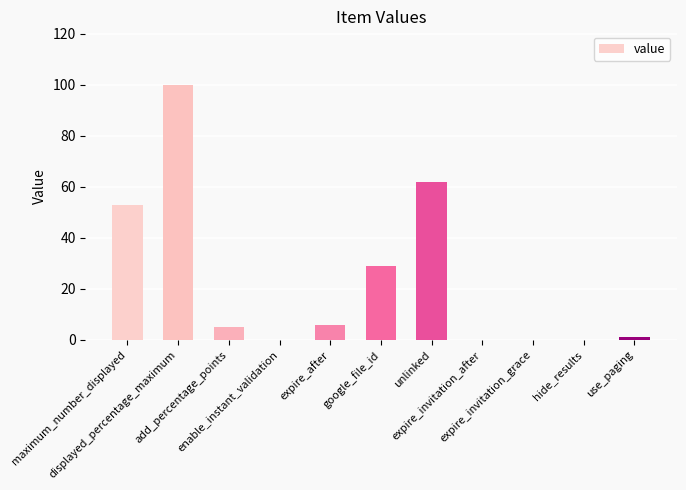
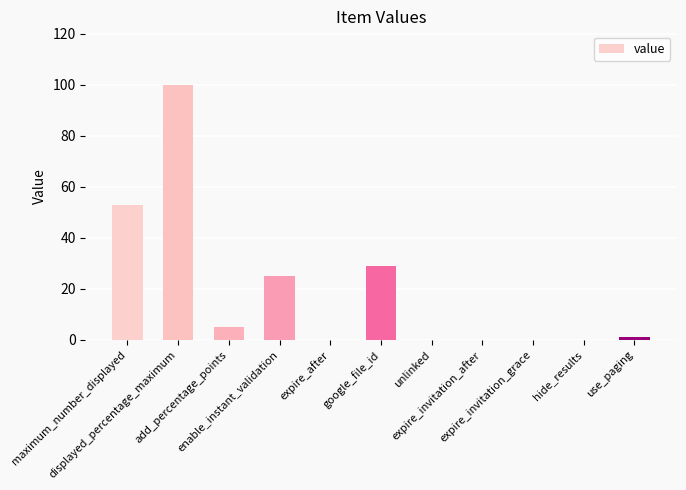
enable_instant_validation: 0 -> 25
expire_after: 6 -> 0
unlinked: 62 -> 0
